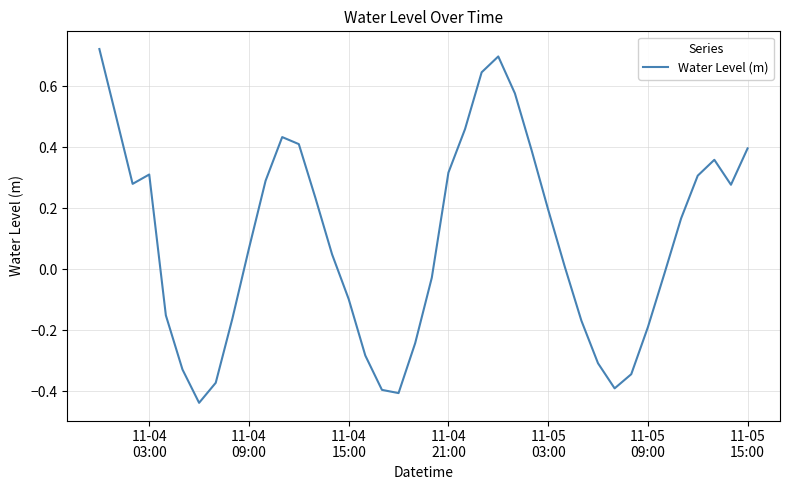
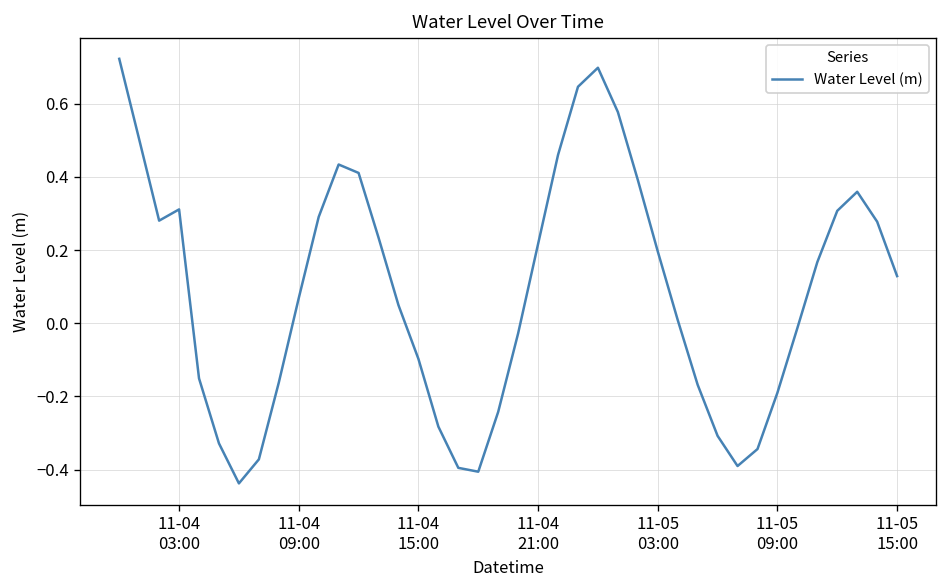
11-04 21:00: 0.32 -> 0.22
11-05 15:00: 0.40 -> 0.13
